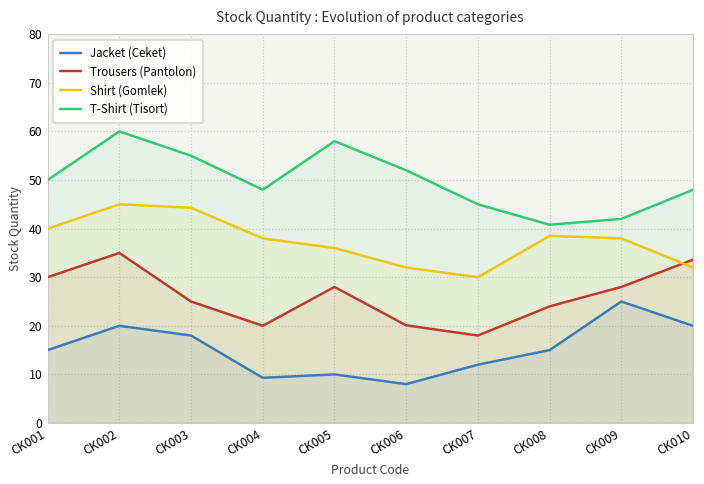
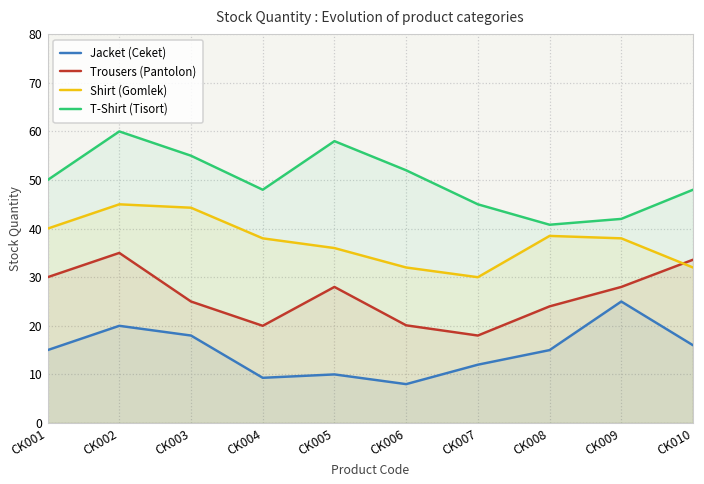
Jacket (Ceket), CK010: 20 -> 16
